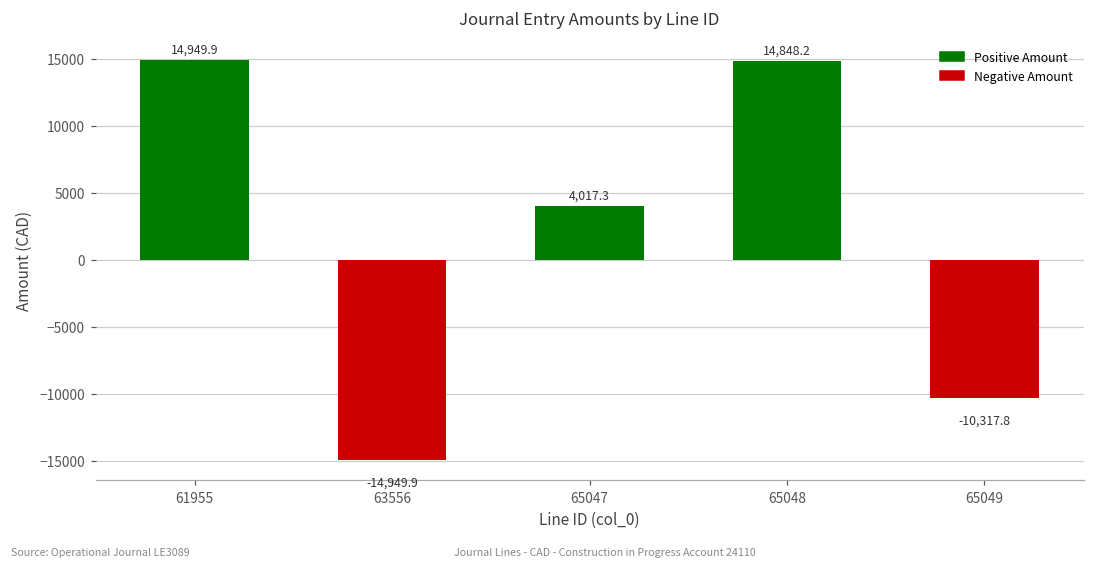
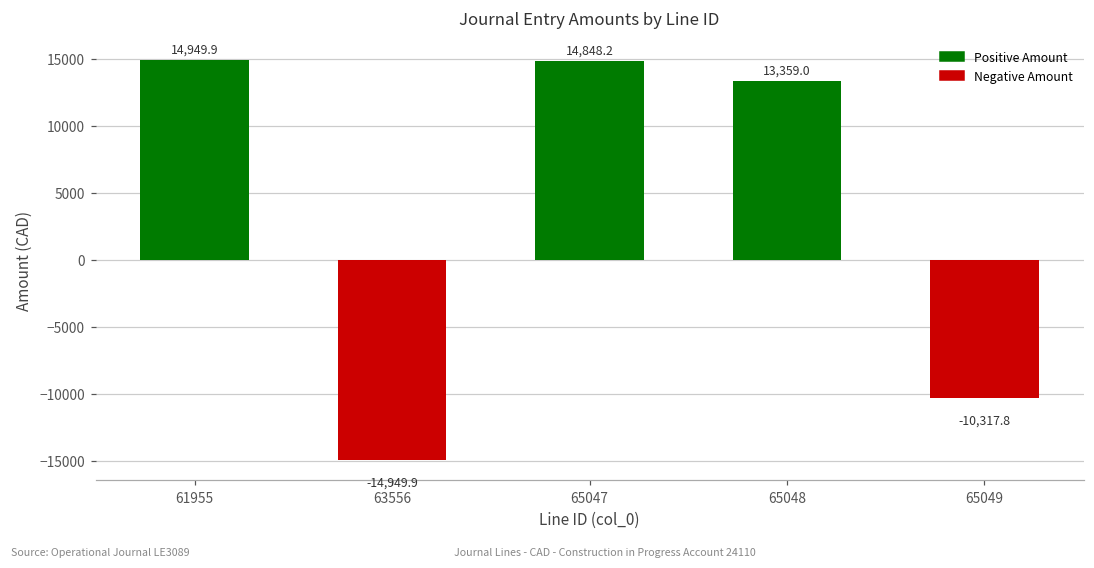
65047: 4,017.3 -> 14,848.2
65048: 14,848.2 -> 13,359.0
